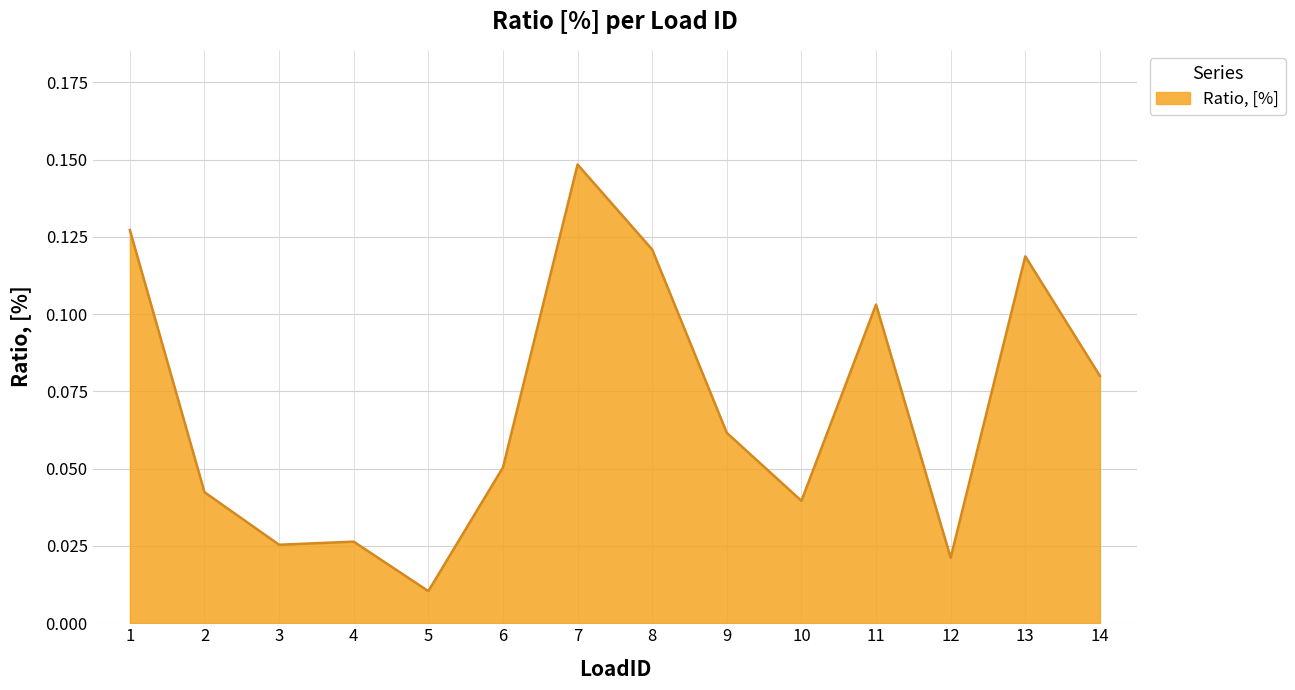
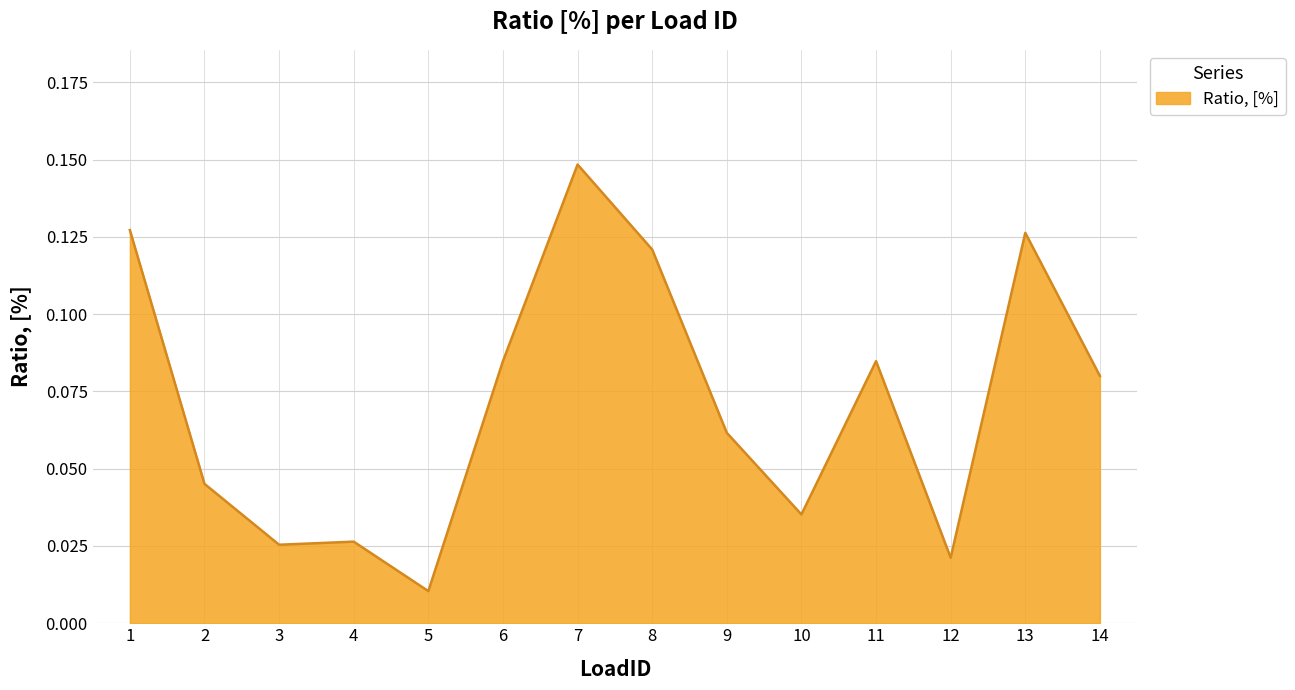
2: 0.042 -> 0.045
6: 0.050 -> 0.085
10: 0.040 -> 0.035
11: 0.103 -> 0.085
13: 0.119 -> 0.126
